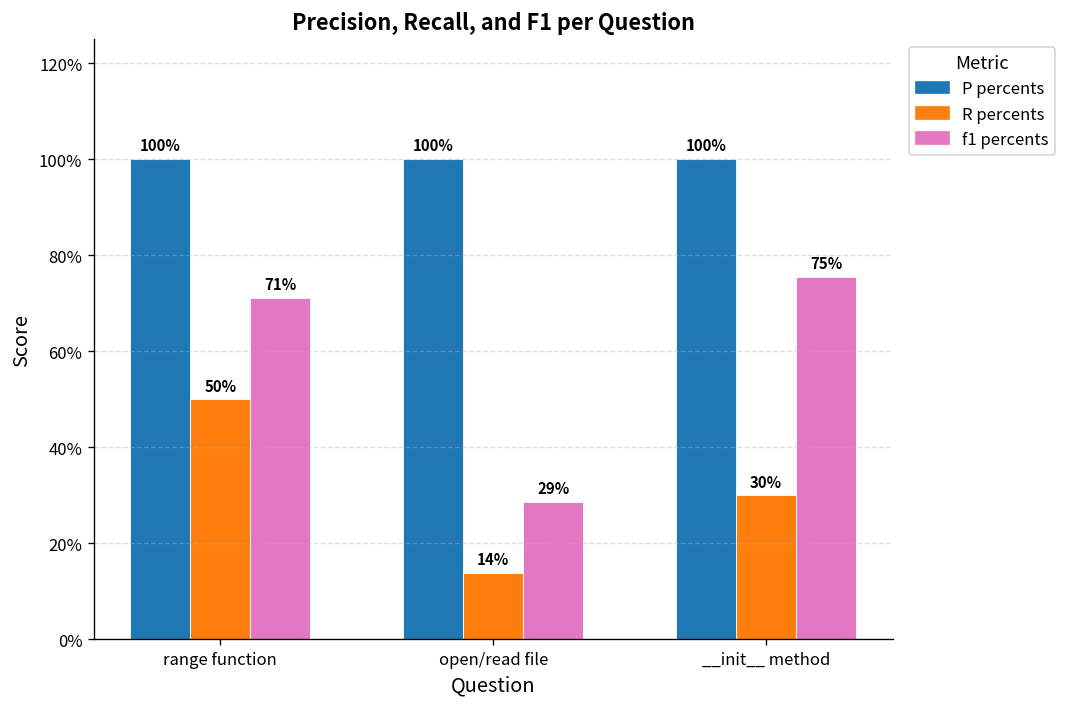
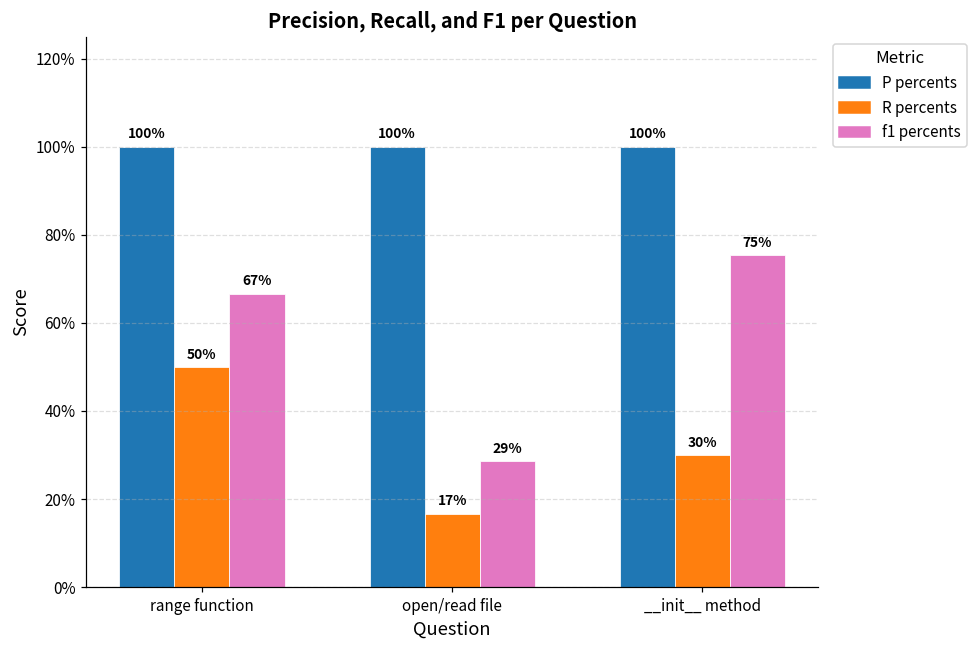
f1 percents, range function: 71% -> 67%
R percents, open/read file: 14% -> 17%
